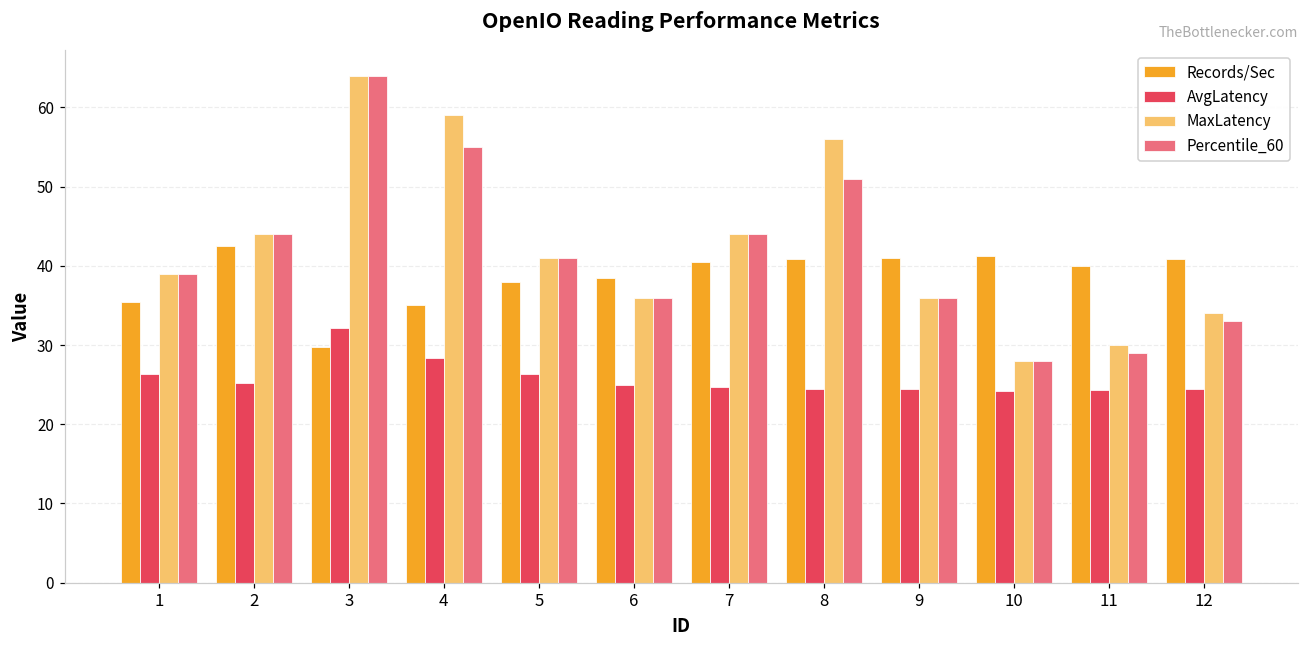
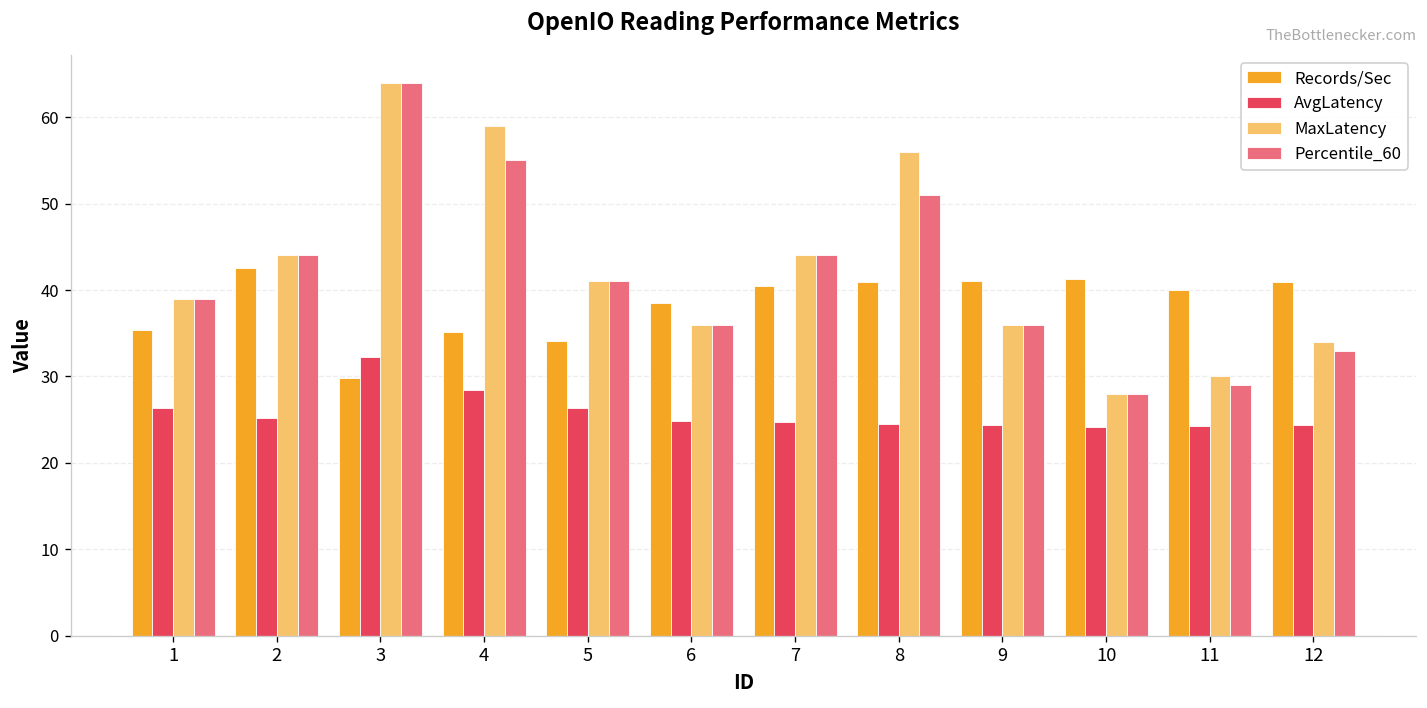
Records/Sec, 5: 38 -> 34
